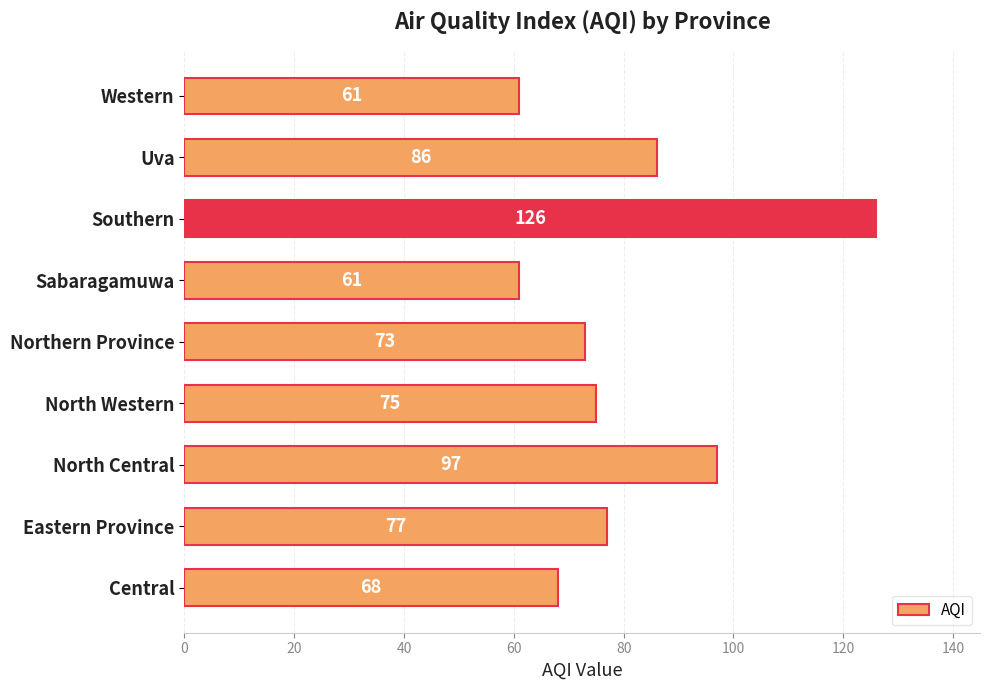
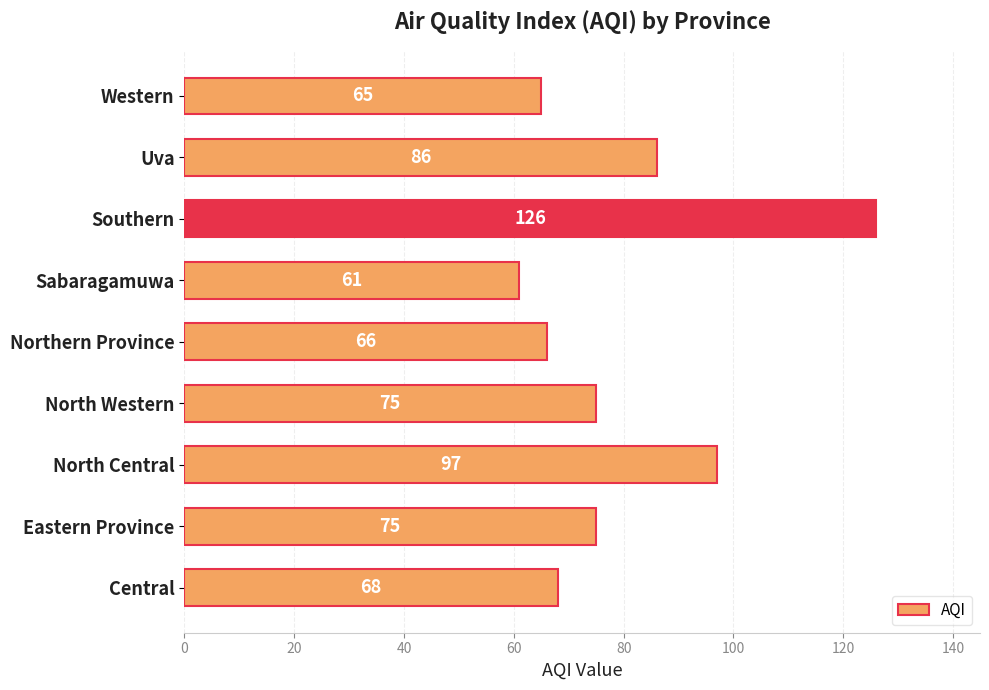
Western: 61 -> 65
Northern Province: 73 -> 66
Eastern Province: 77 -> 75
